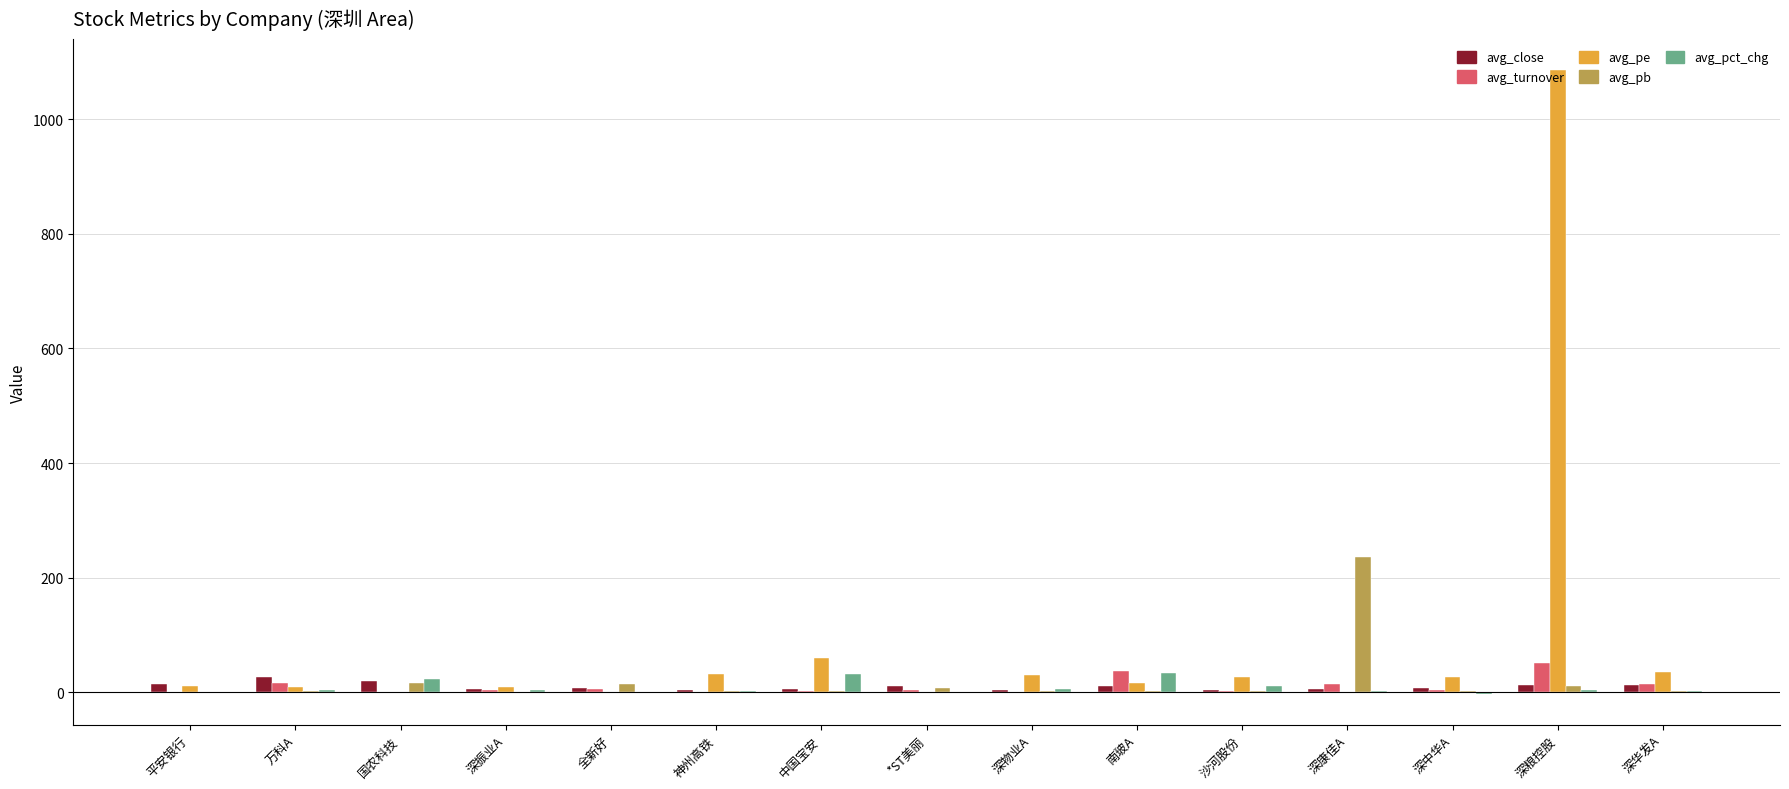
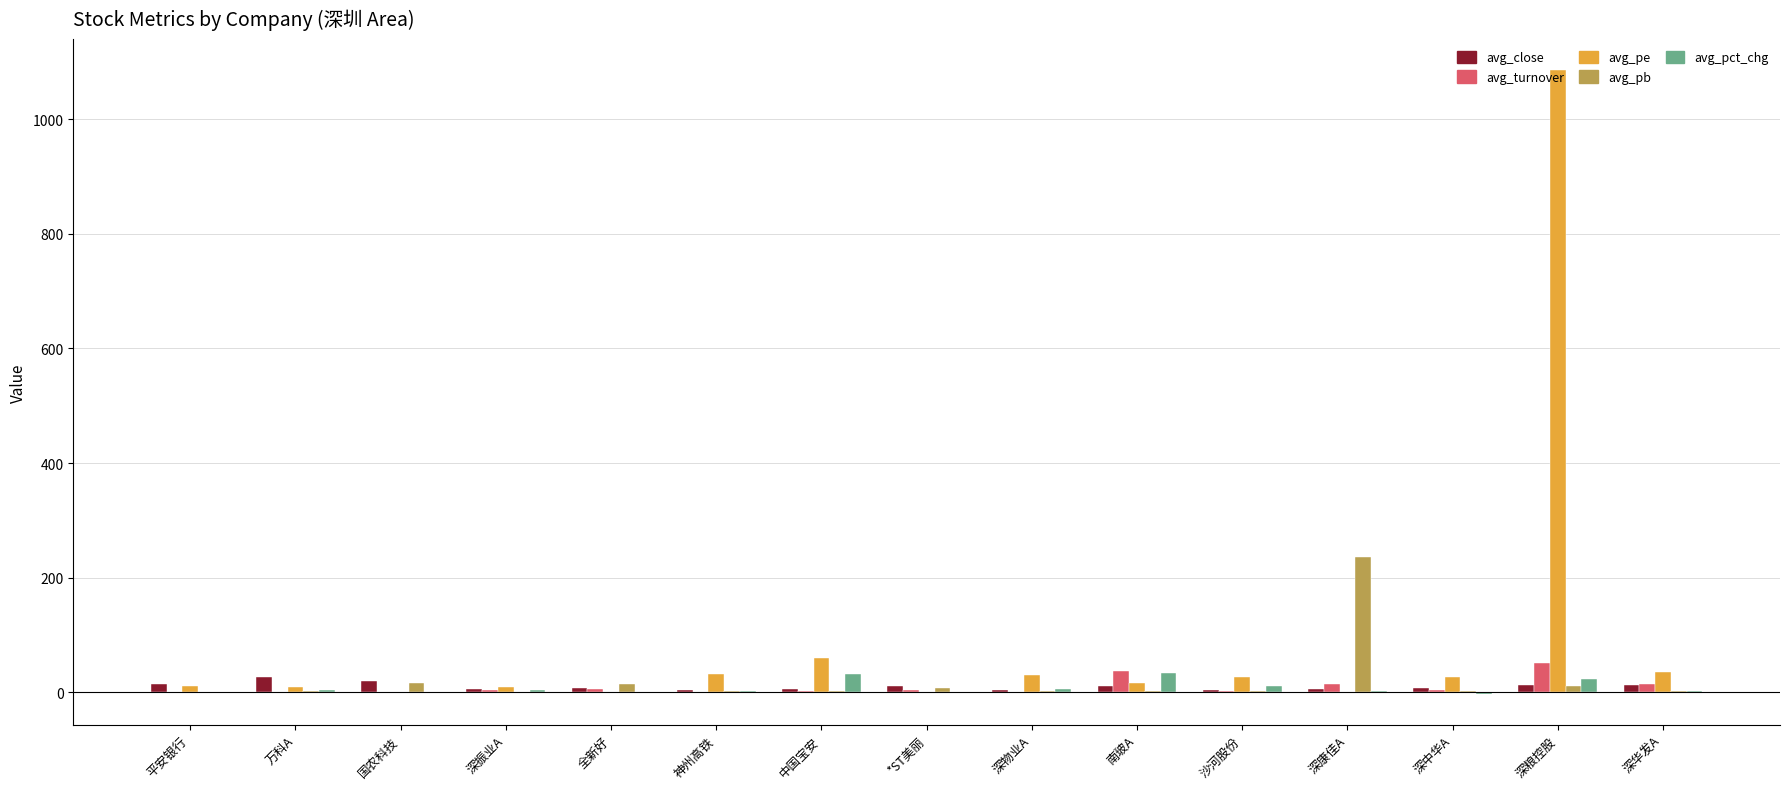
avg_turnover, 万科A: 20 -> 0
avg_pct_chg, 国农科技: 20 -> 0
avg_pct_chg, 深粮控股: 0 -> 20
